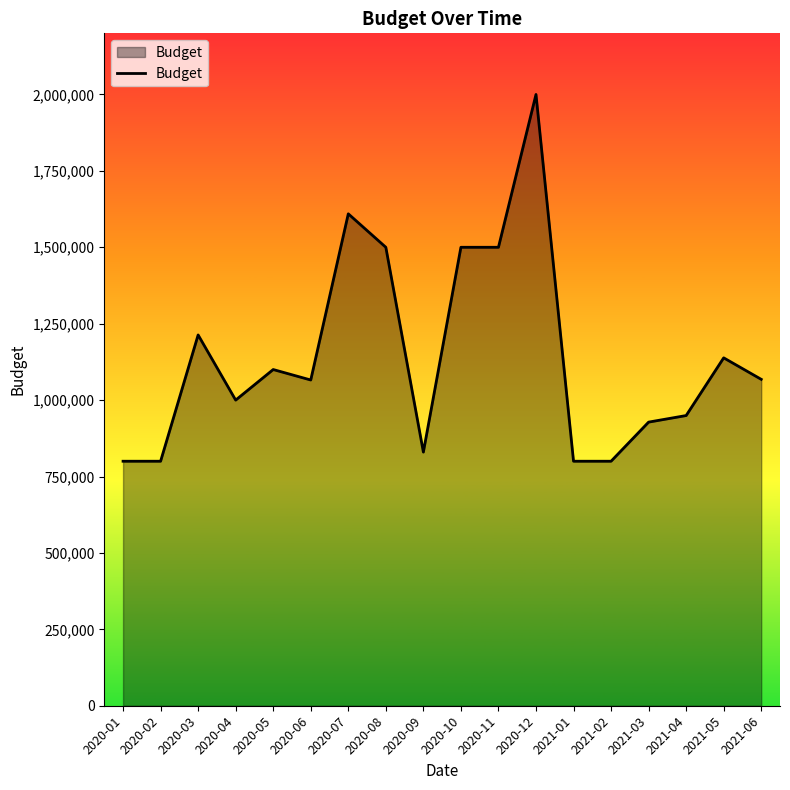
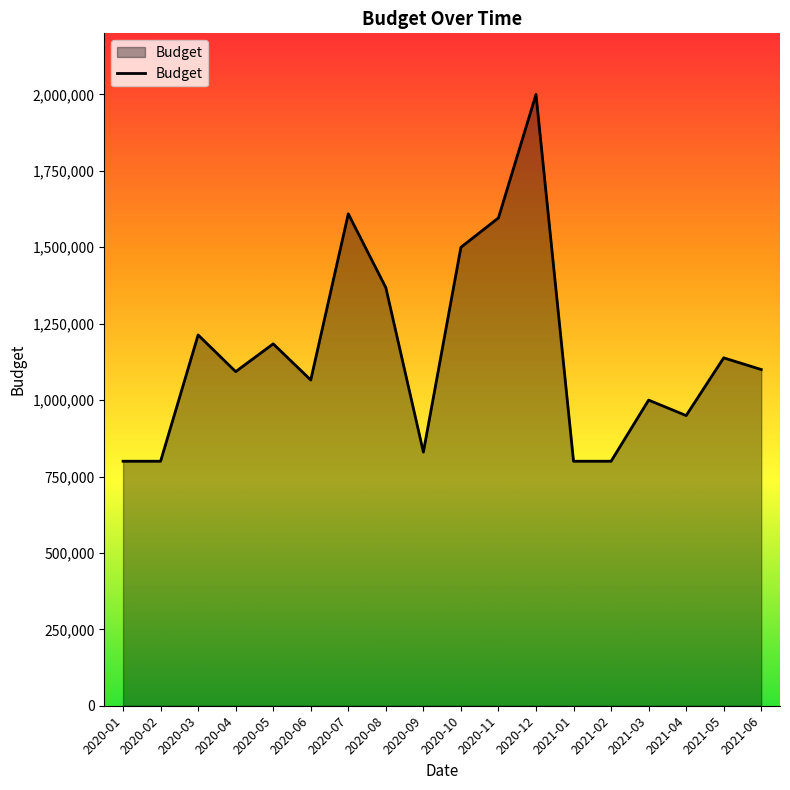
2020-04: 1,000,000 -> 1,090,000
2020-05: 1,100,000 -> 1,180,000
2020-08: 1,500,000 -> 1,370,000
2020-11: 1,500,000 -> 1,600,000
2021-03: 930,000 -> 1,000,000
2021-06: 1,070,000 -> 1,100,000
